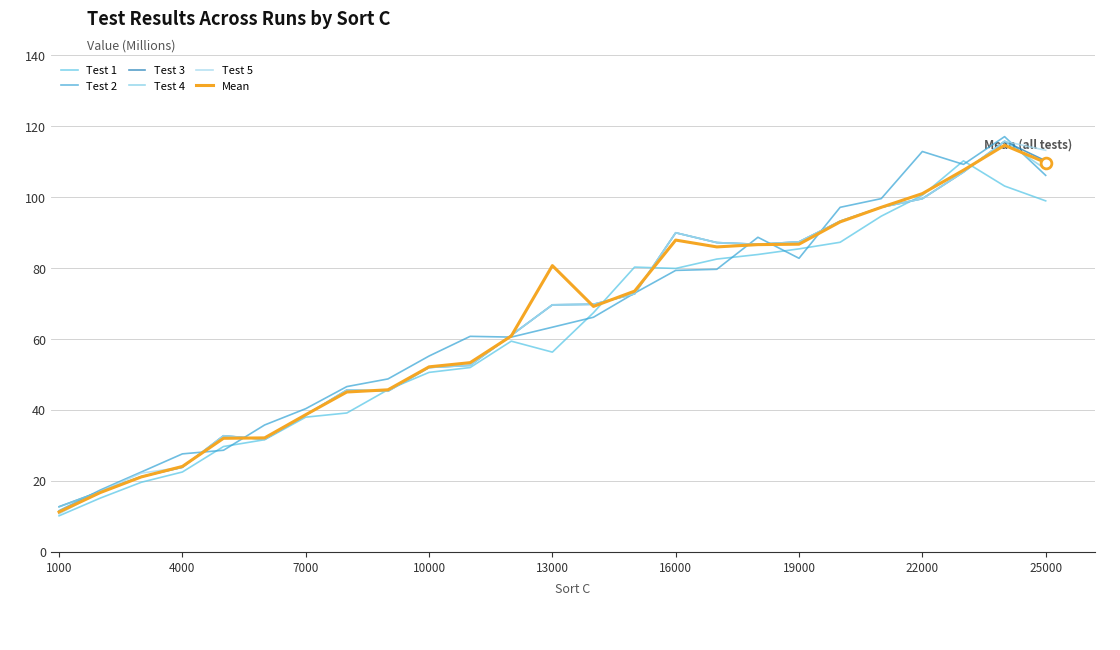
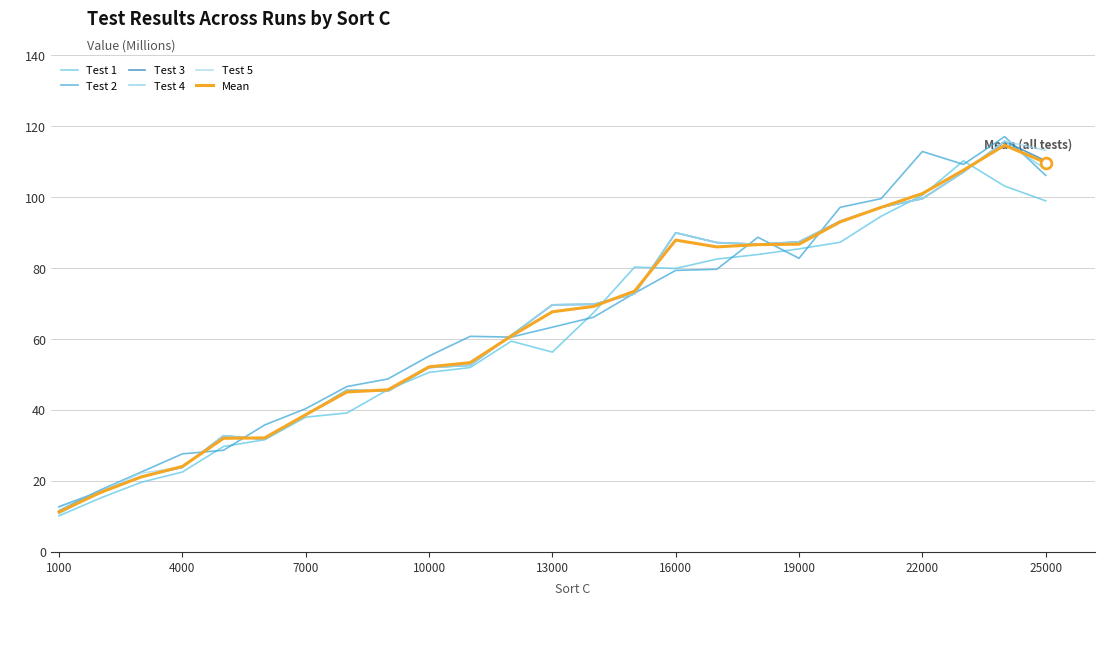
Mean, 13000: 81 -> 68
